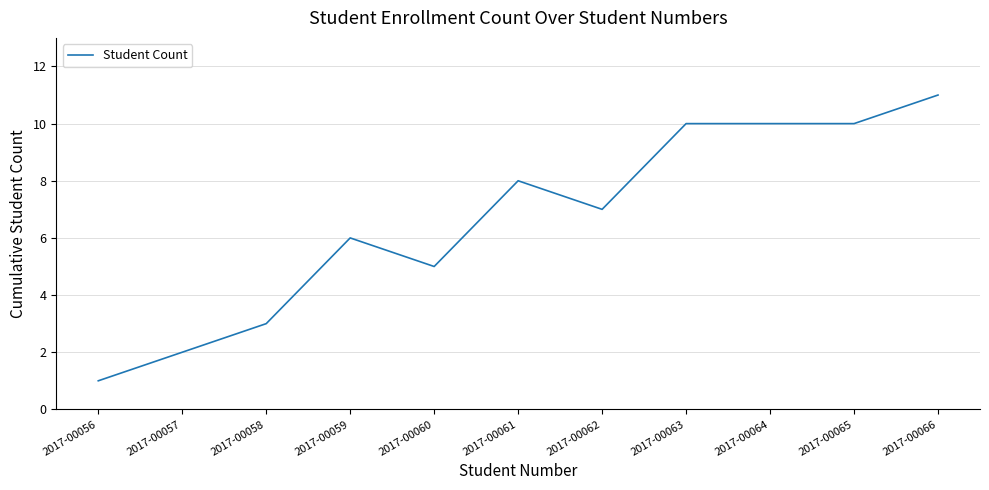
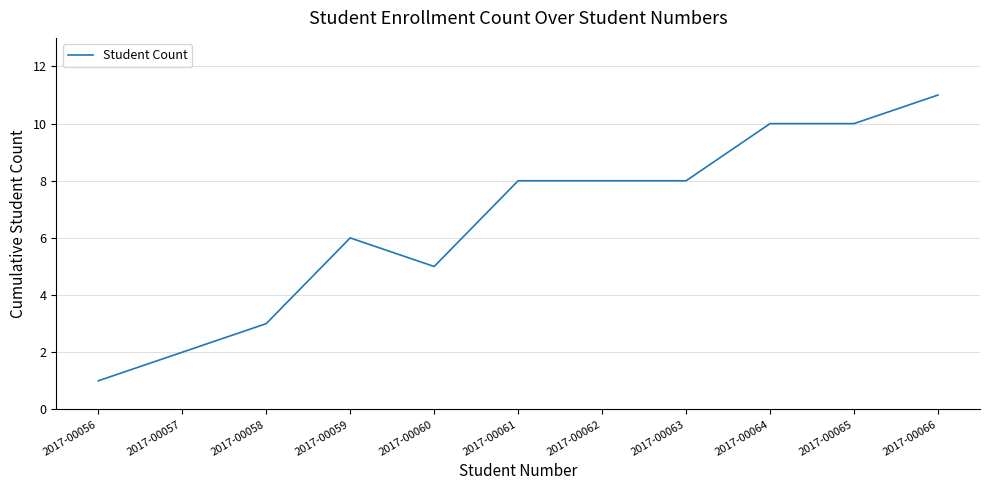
2017-00062: 7 -> 8
2017-00063: 10 -> 8
